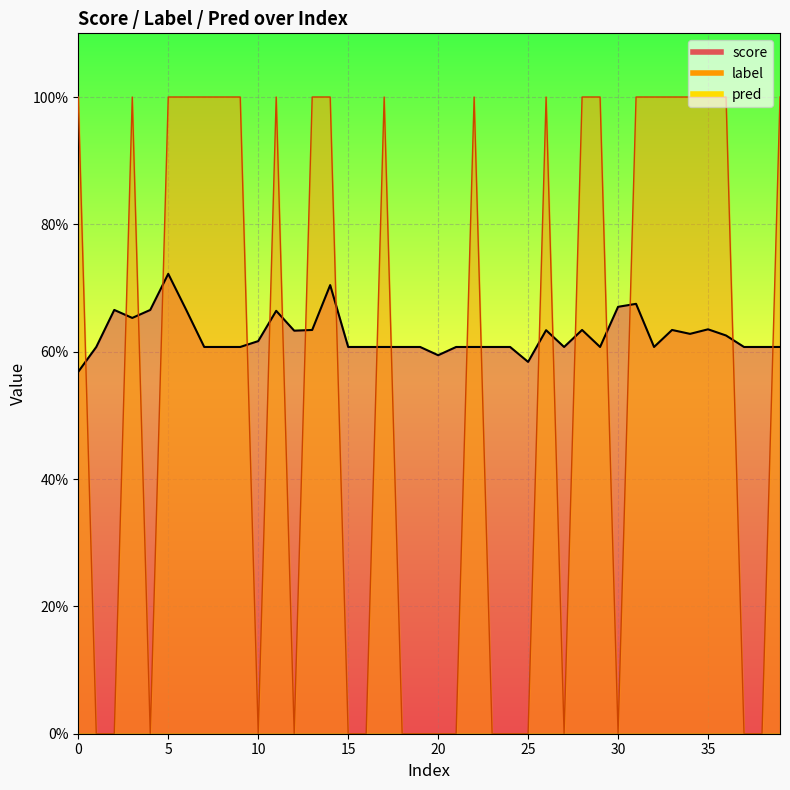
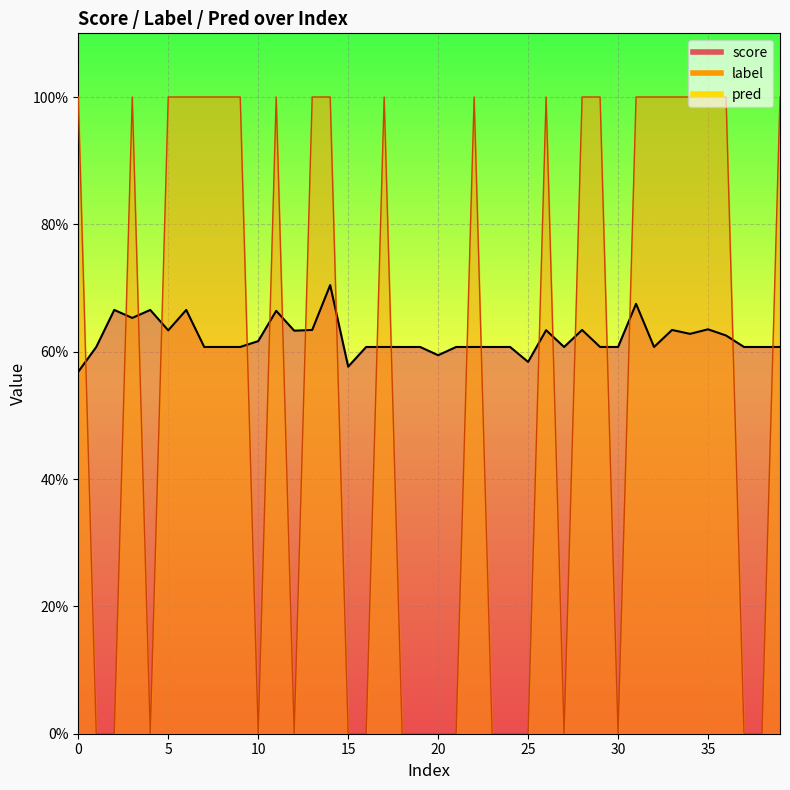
score, 5: 72% -> 63%
score, 15: 61% -> 58%
score, 30: 67% -> 61%
